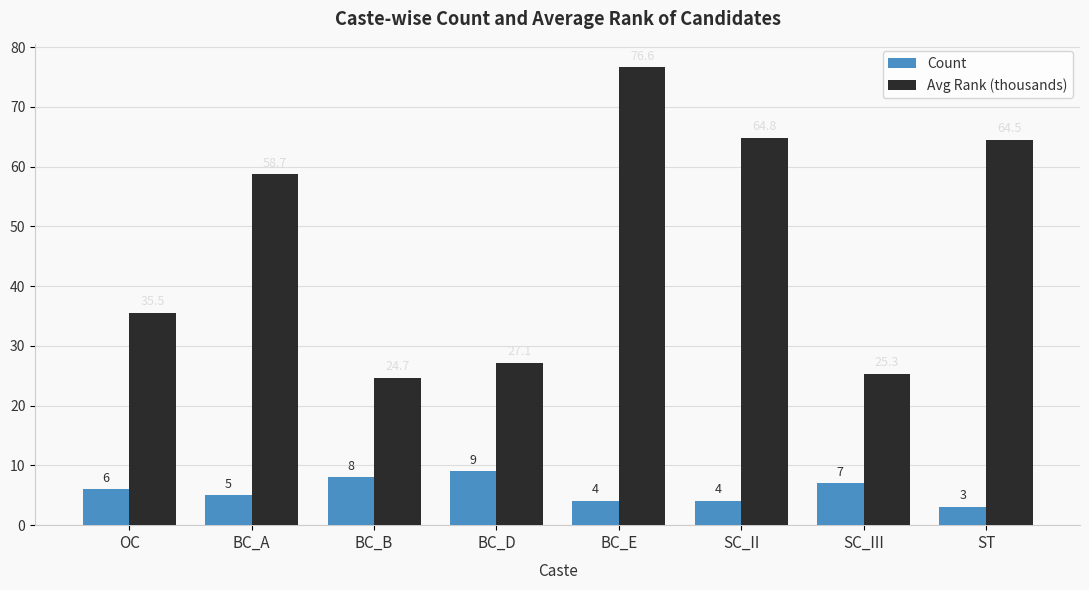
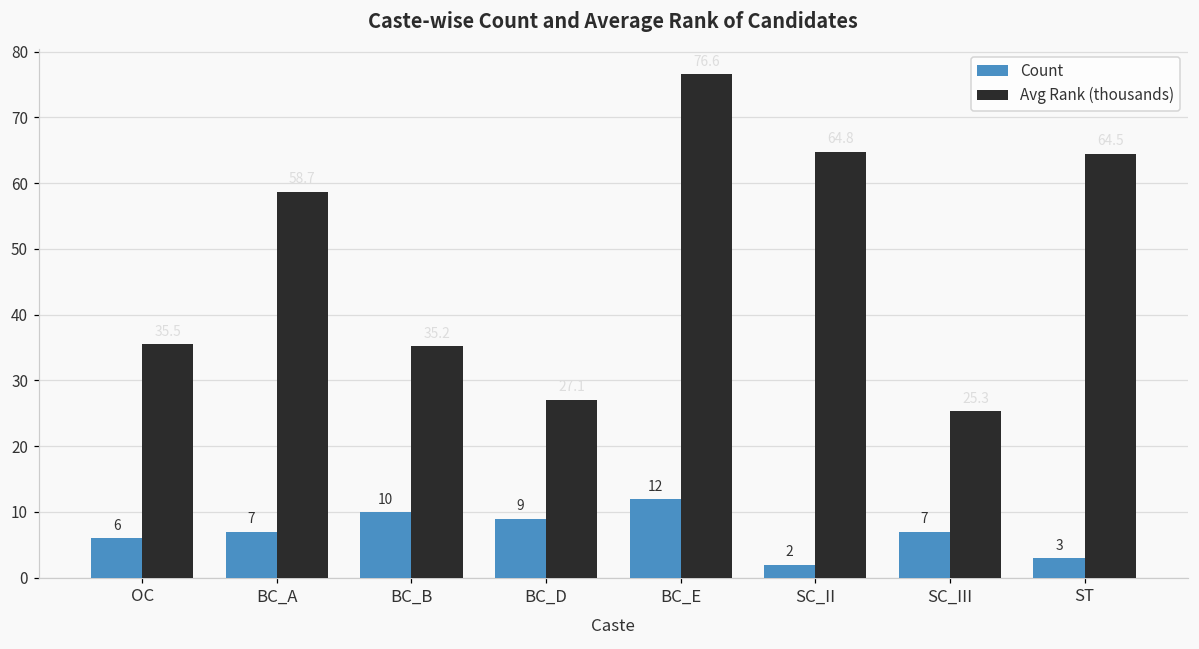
Count, BC_A: 5 -> 7
Count, BC_B: 8 -> 10
Avg Rank (thousands), BC_B: 25 -> 35
Count, BC_E: 4 -> 12
Count, SC_II: 4 -> 2
